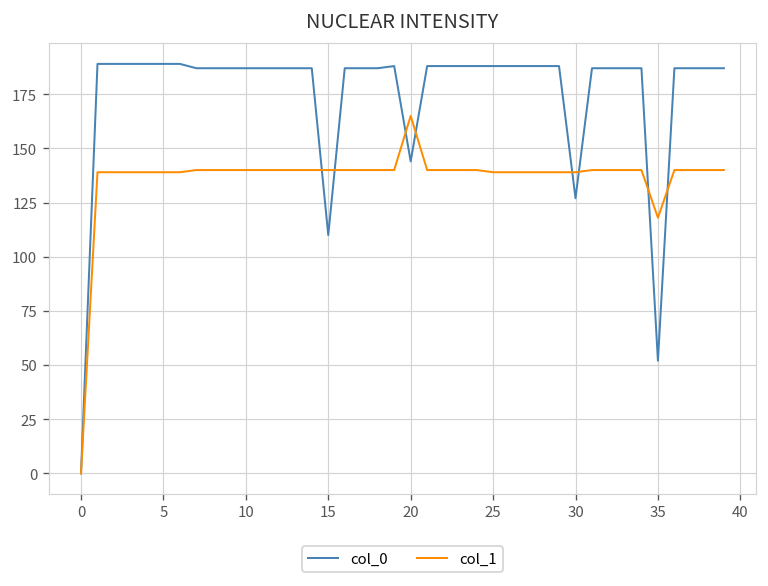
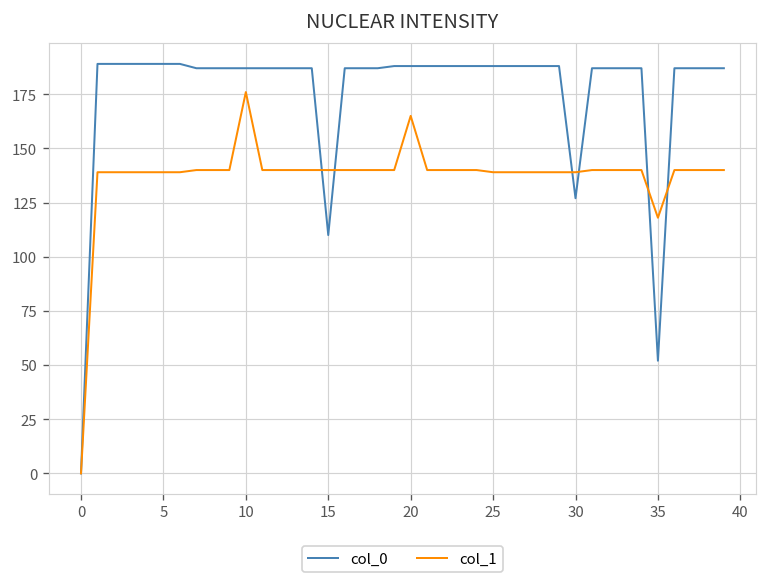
col_1, 10: 140 -> 176
col_0, 20: 144 -> 188
